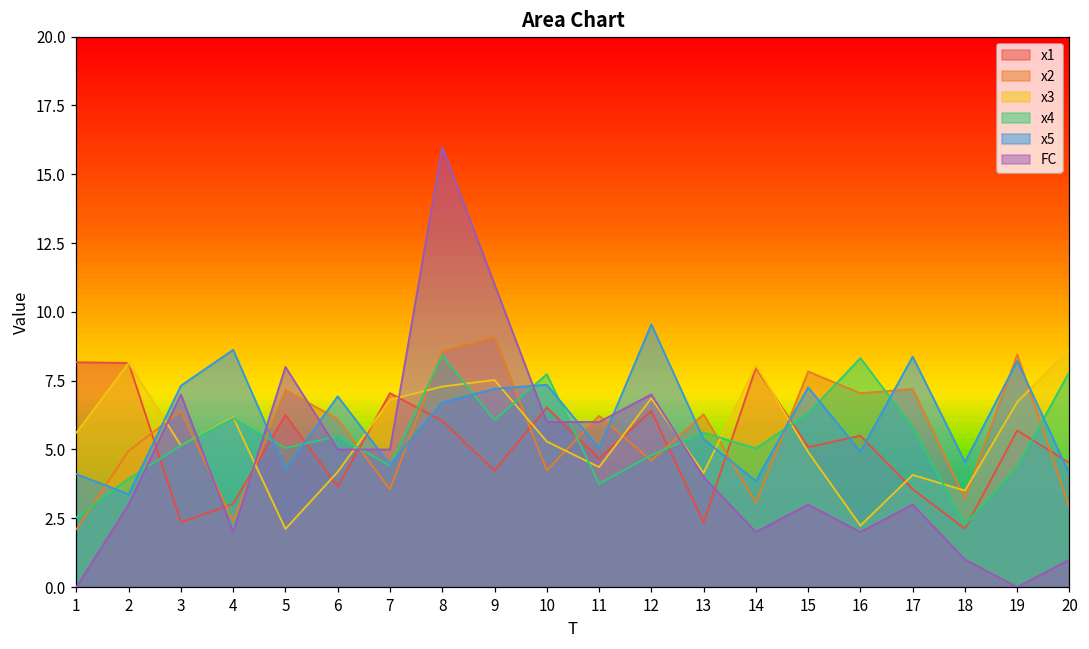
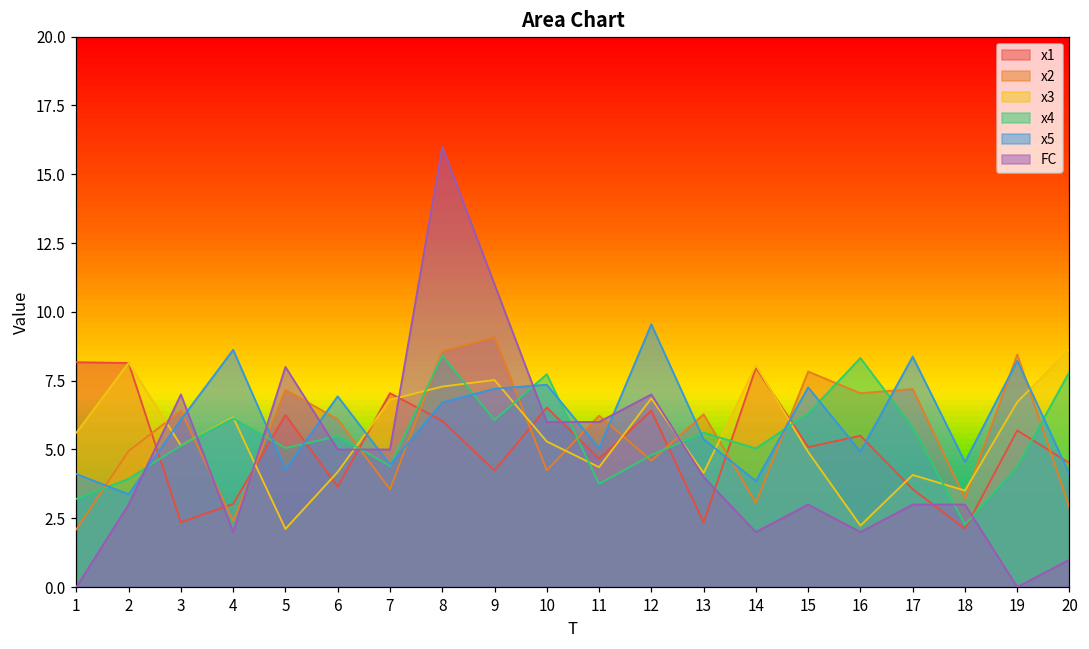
x4, 1: 2.5 -> 3.2
x5, 3: 7.3 -> 6.1
FC, 18: 1 -> 3
